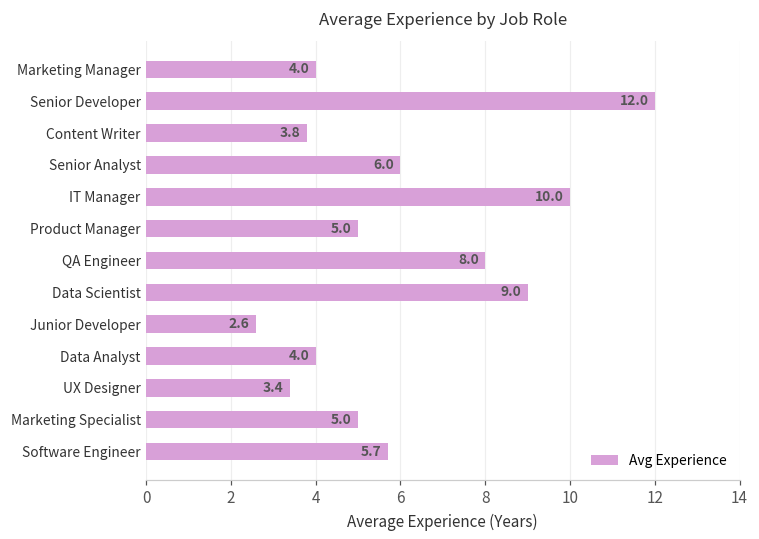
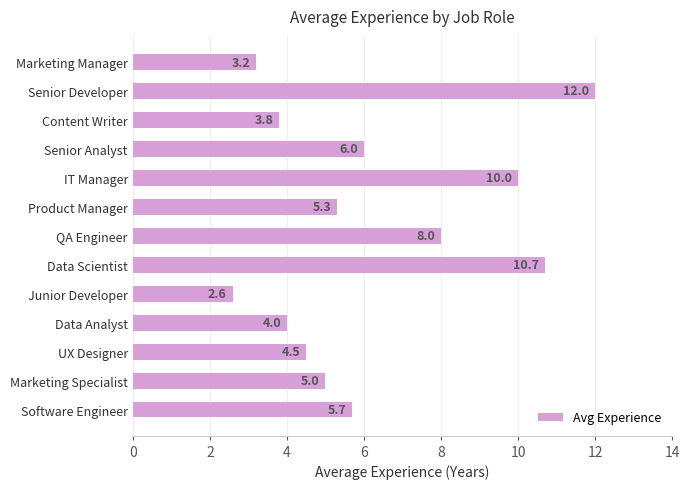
Marketing Manager: 4.0 -> 3.2
Product Manager: 5.0 -> 5.3
Data Scientist: 9.0 -> 10.7
UX Designer: 3.4 -> 4.5
